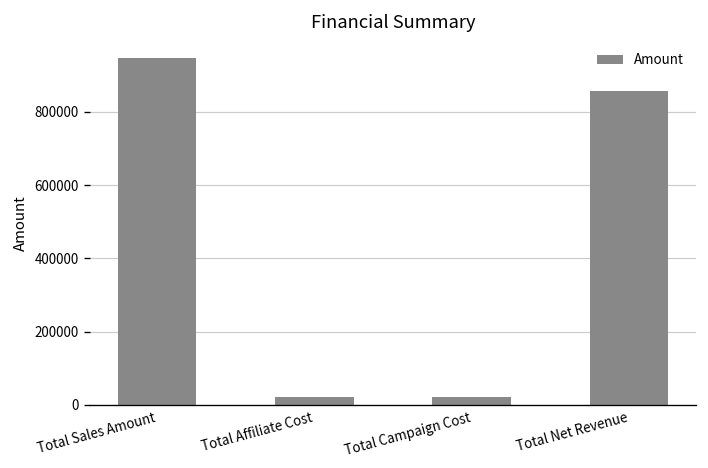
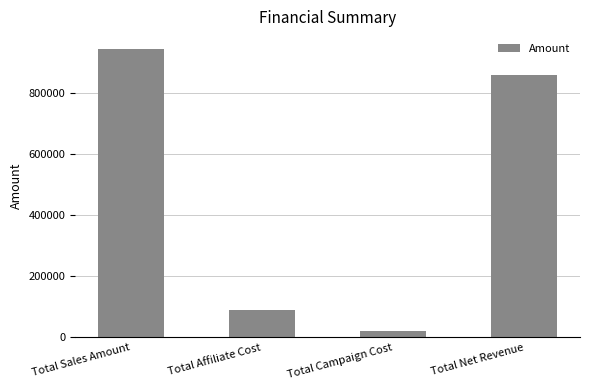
Total Affiliate Cost: 20000 -> 90000
